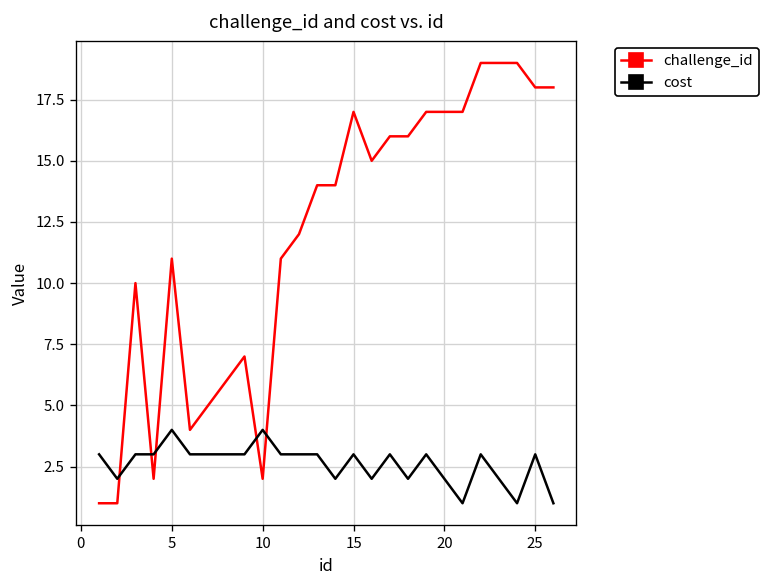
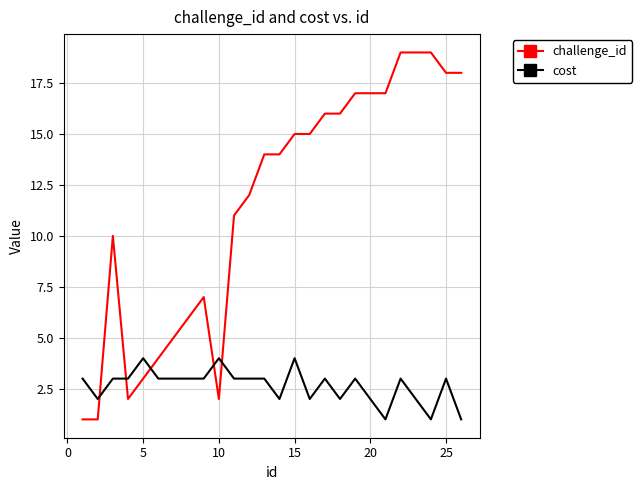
challenge_id, 5: 11 -> 3
challenge_id, 15: 17 -> 15
cost, 15: 3 -> 4
